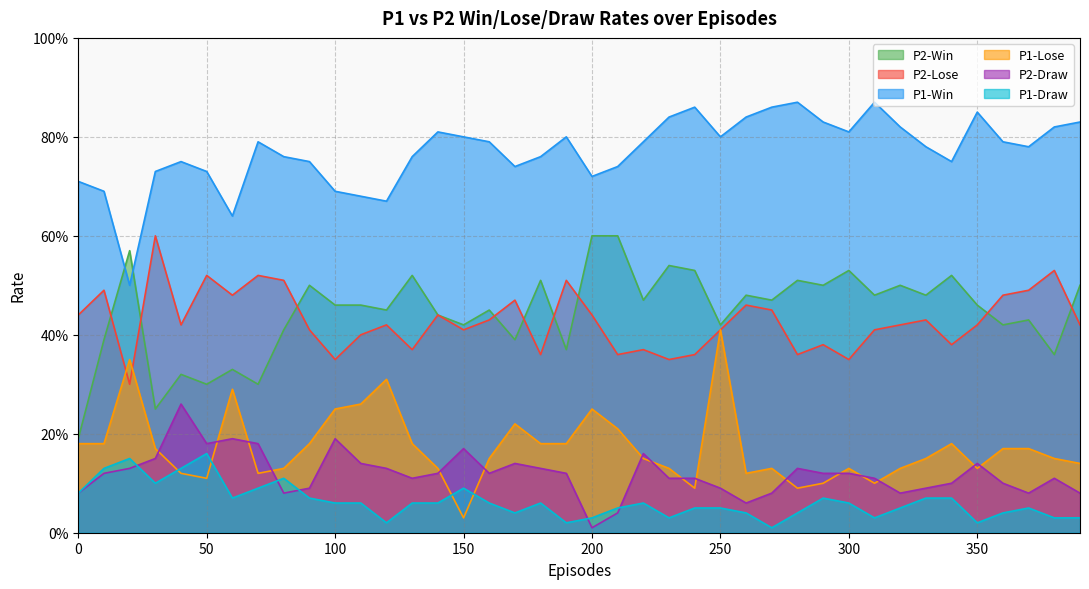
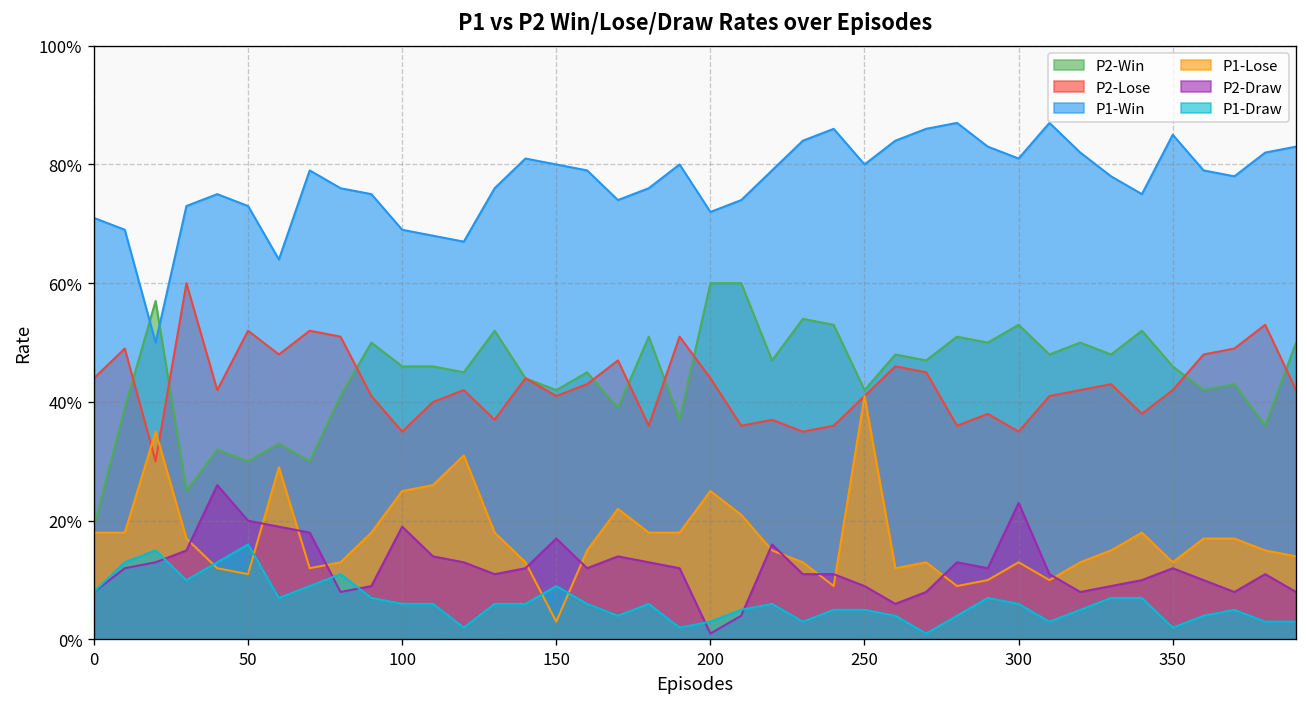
P2-Draw, 50: 18% -> 20%
P2-Draw, 300: 12% -> 23%
P2-Draw, 350: 14% -> 12%
